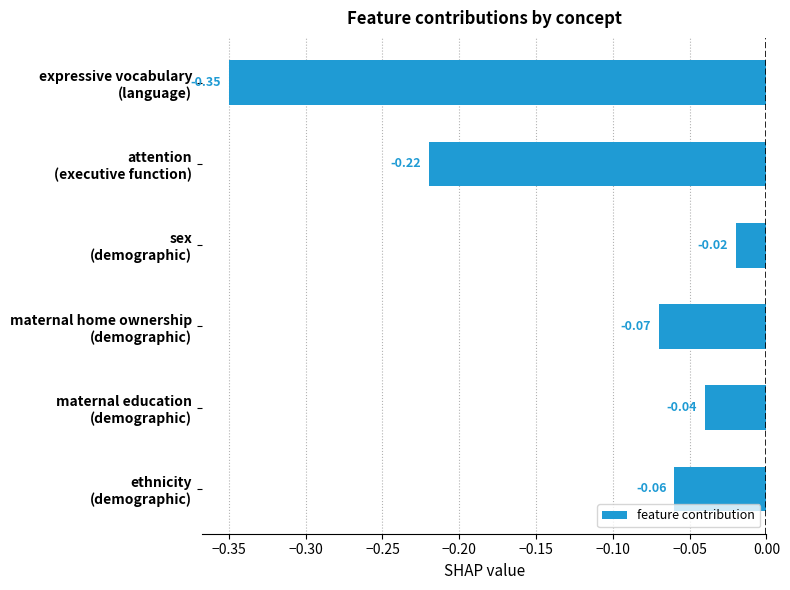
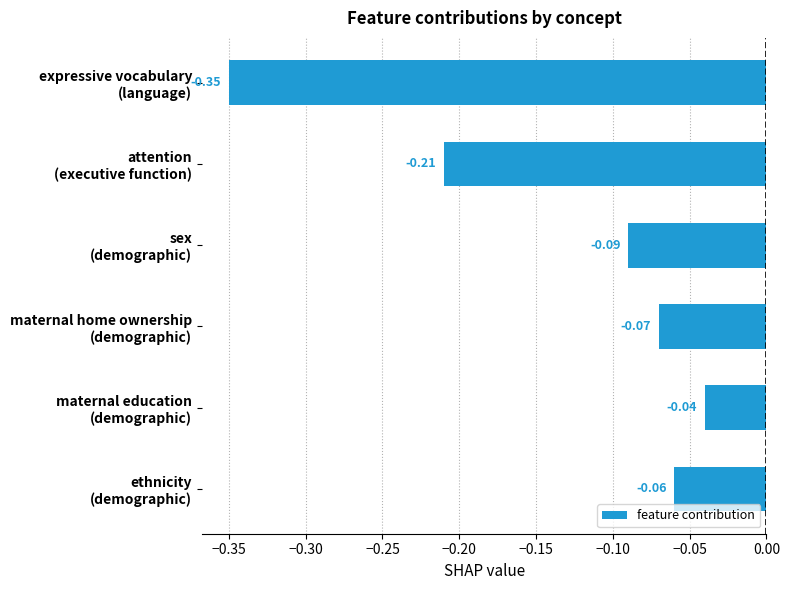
attention (executive function): -0.22 -> -0.21
sex (demographic): -0.02 -> -0.09
